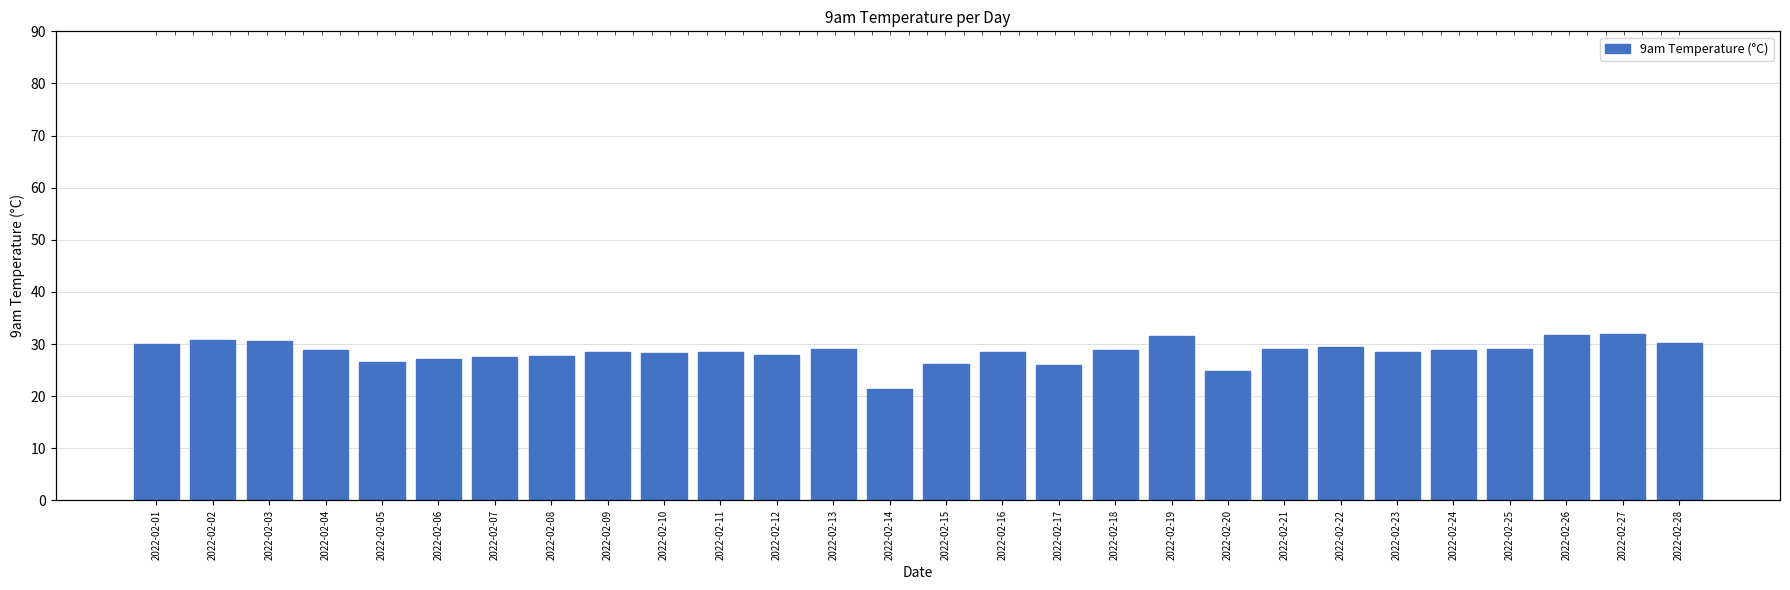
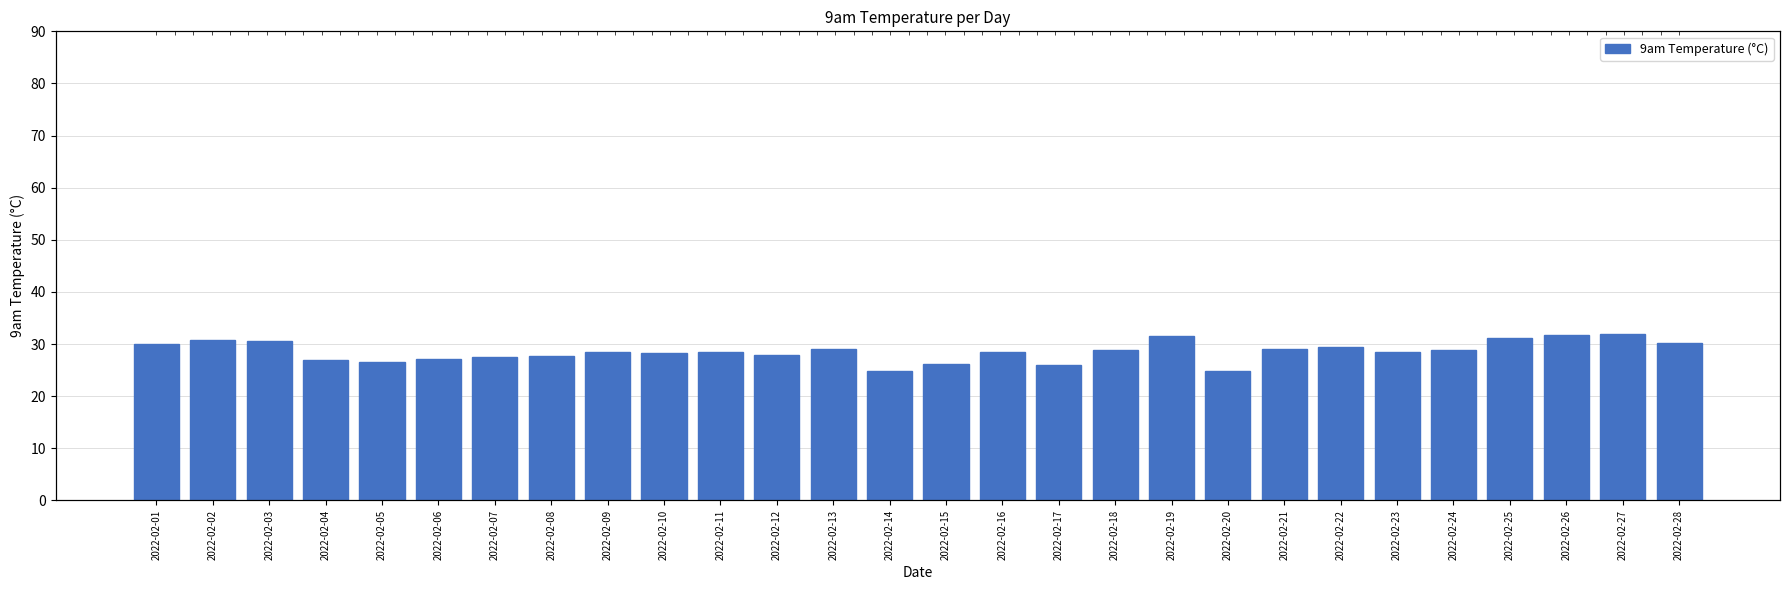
2022-02-04: 29 -> 27
2022-02-14: 21 -> 25
2022-02-25: 29 -> 31
